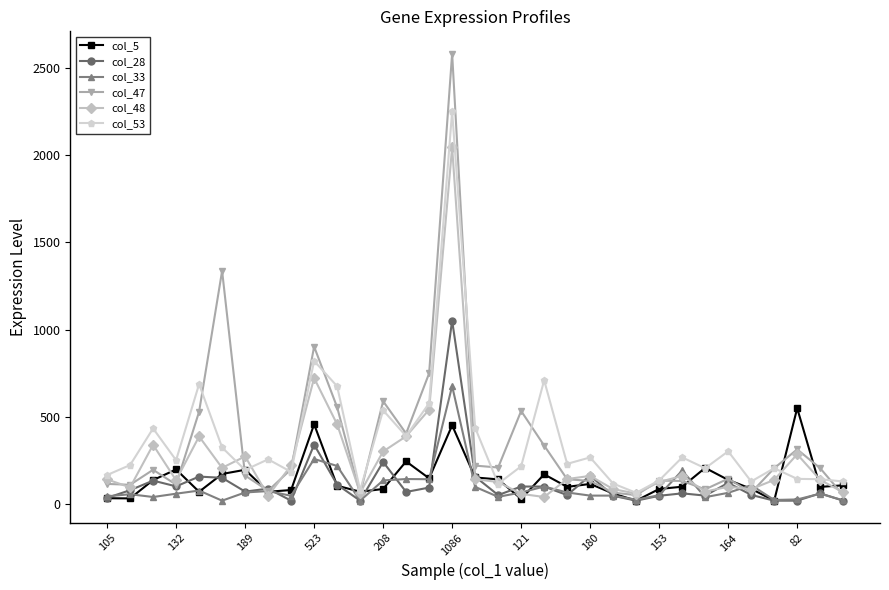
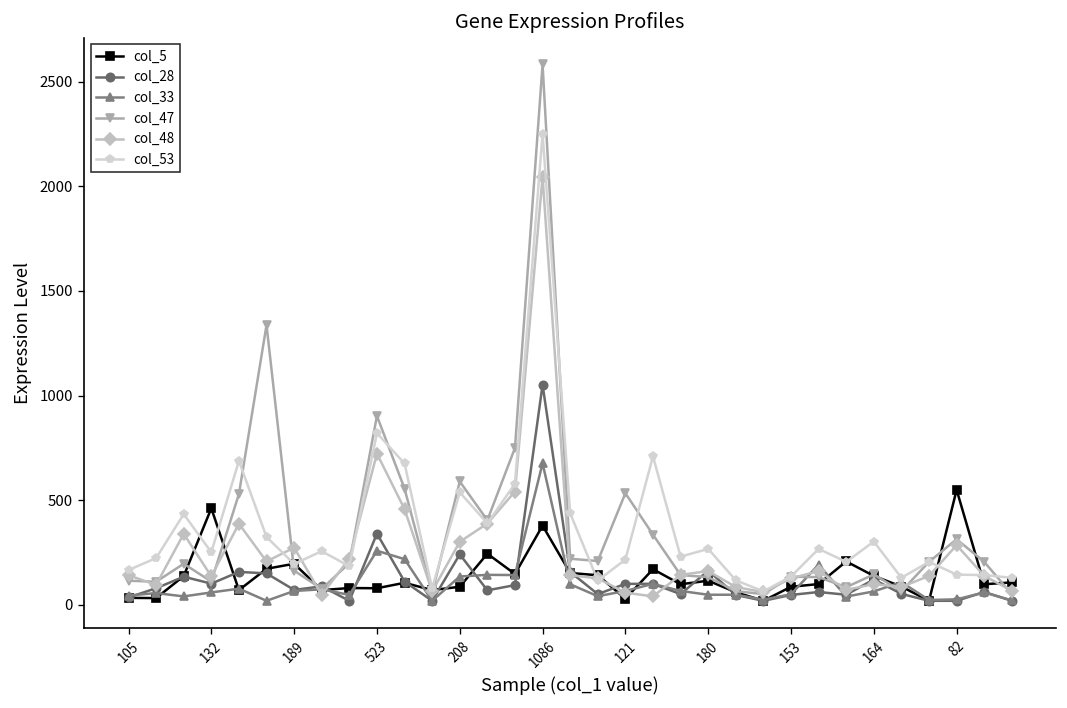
col_5, 132: 200 -> 460
col_5, 523: 460 -> 80
col_5, 1086: 450 -> 380
